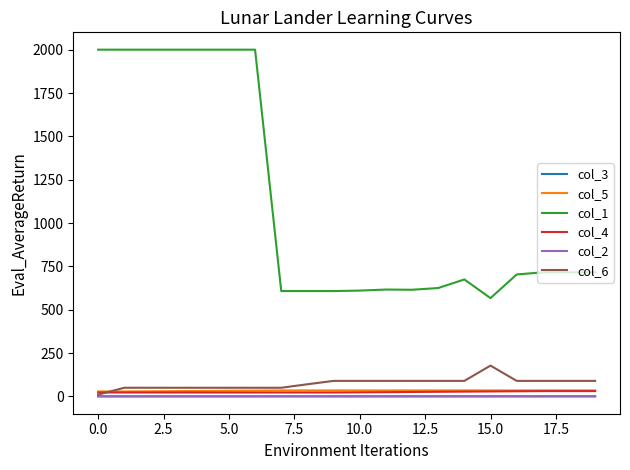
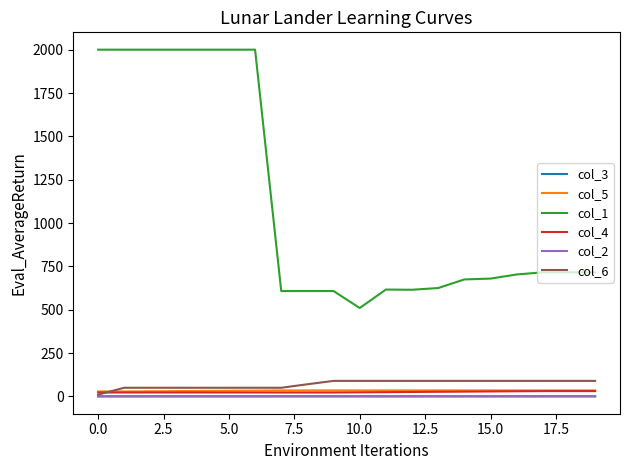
col_1, 10.0: 610 -> 510
col_1, 15.0: 570 -> 680
col_6, 15.0: 180 -> 90
